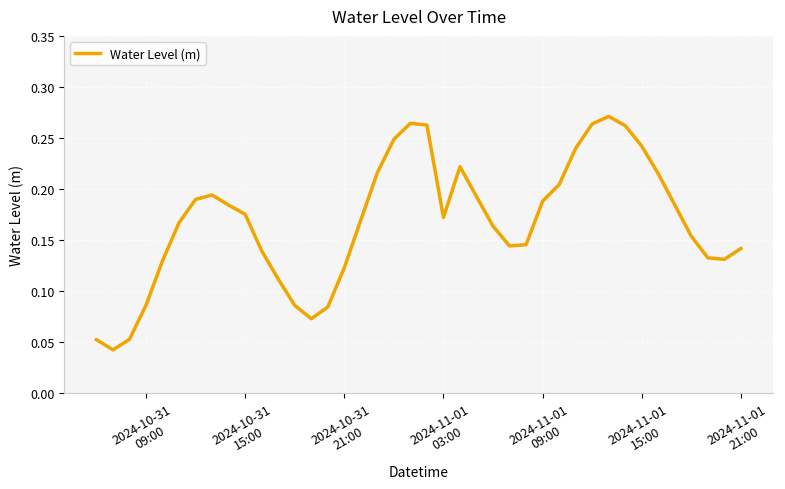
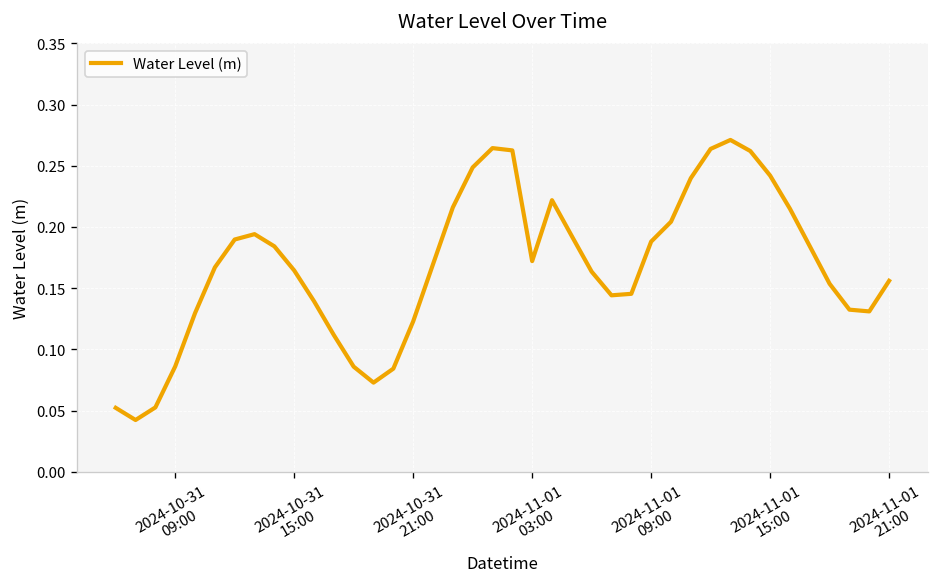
2024-10-31 15:00: 0.175 -> 0.165
2024-11-01 21:00: 0.142 -> 0.156
